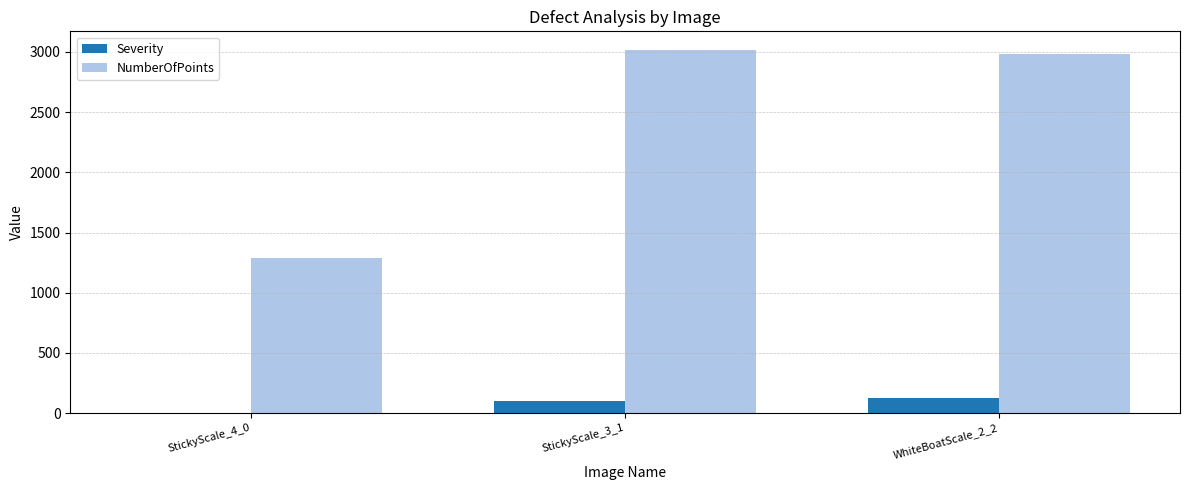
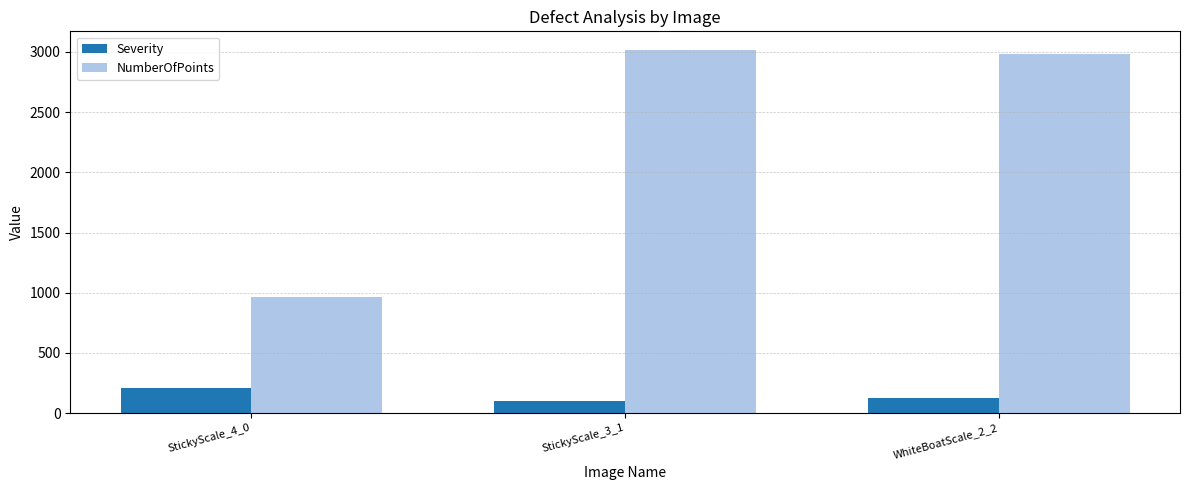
Severity, StickyScale_4_0: 0 -> 210
NumberOfPoints, StickyScale_4_0: 1290 -> 960
